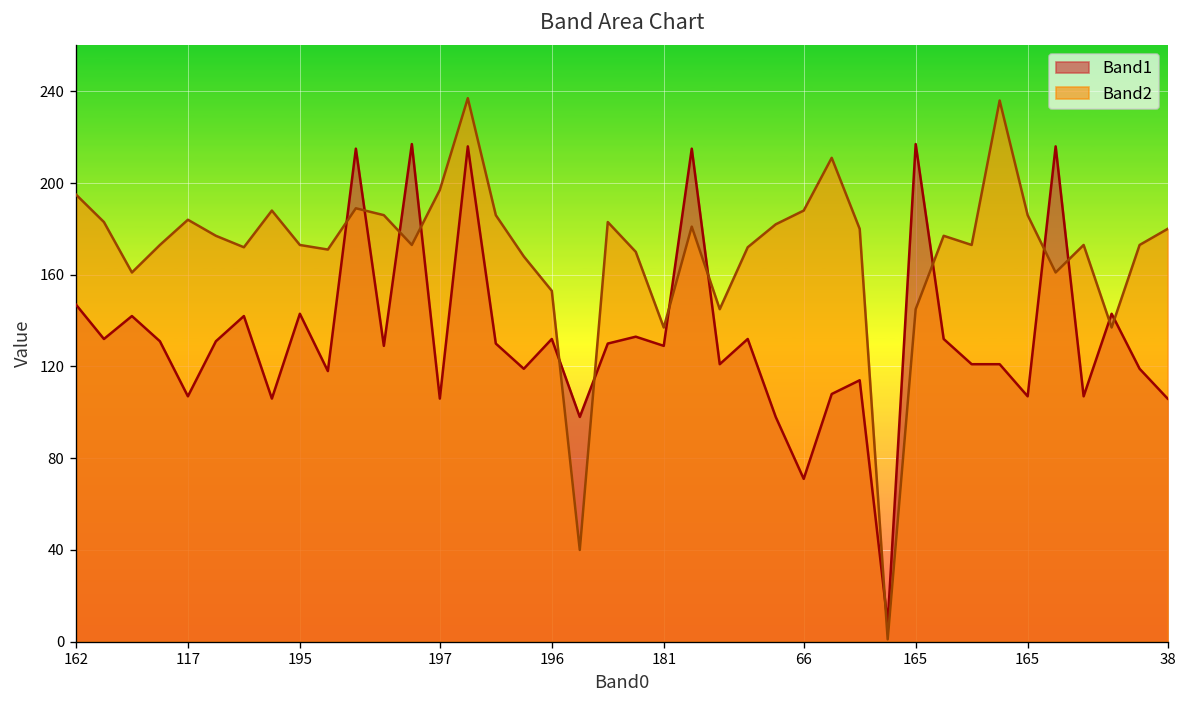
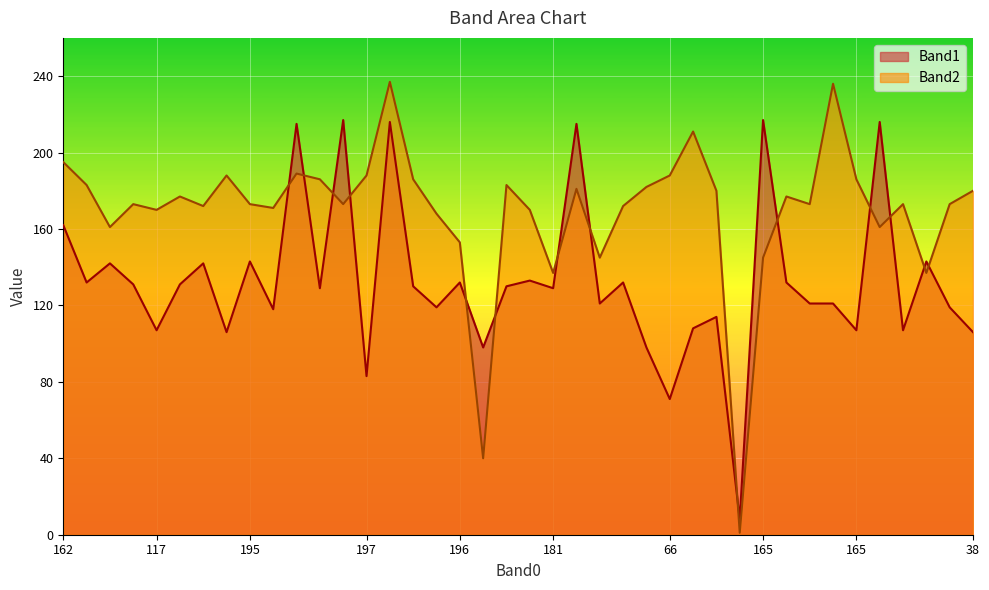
Band1, 162: 147 -> 162
Band2, 117: 184 -> 170
Band1, 197: 106 -> 83
Band2, 197: 197 -> 188
